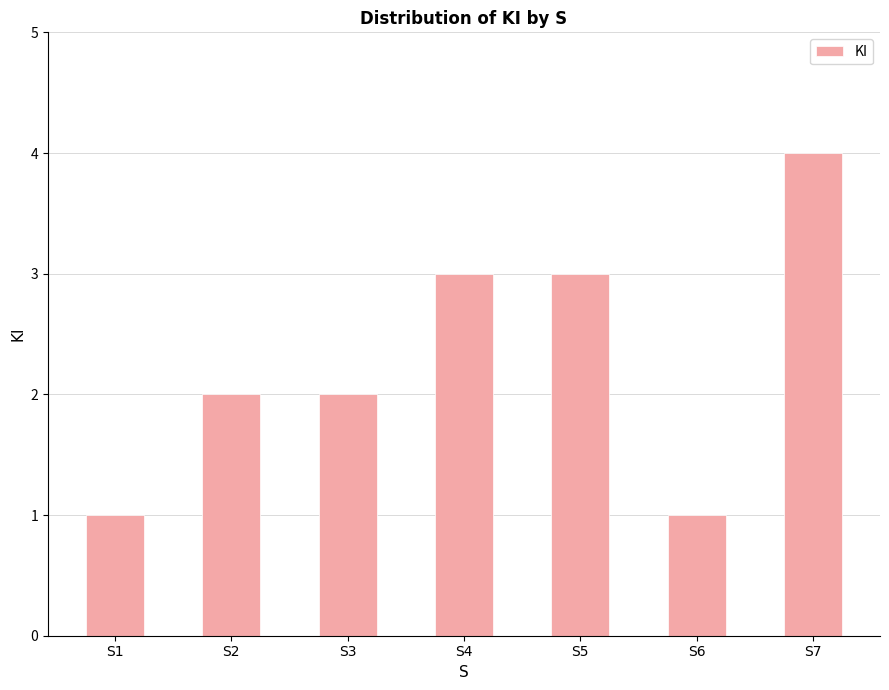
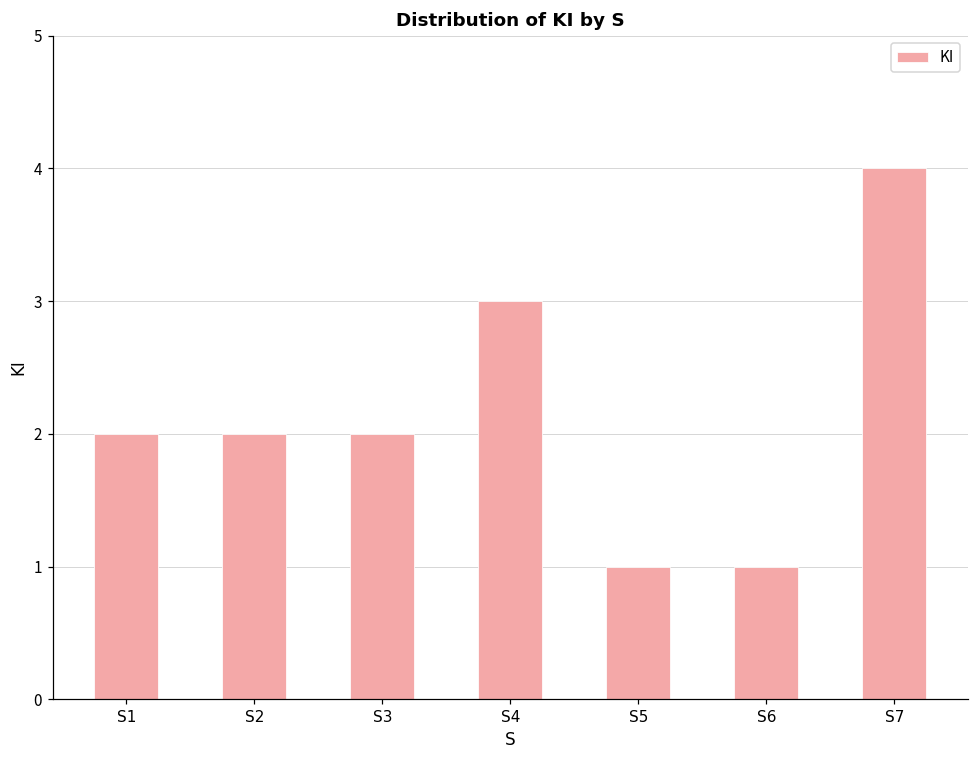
S1: 1 -> 2
S5: 3 -> 1
